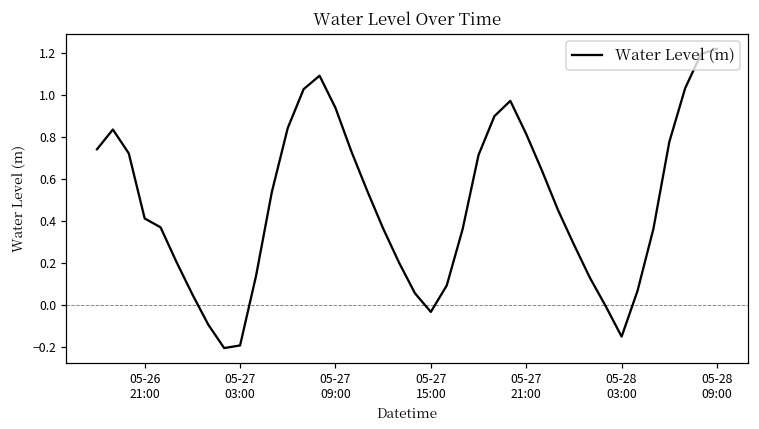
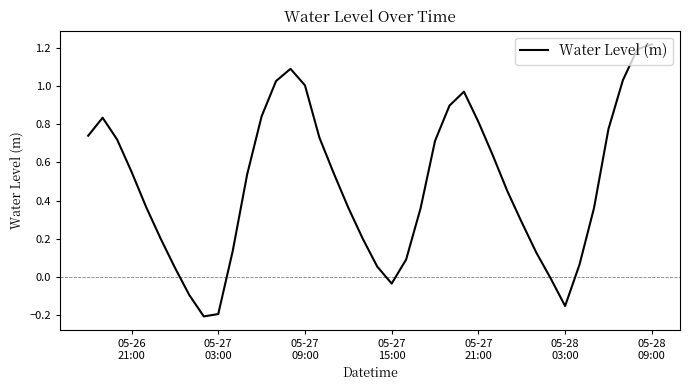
05-26 21:00: 0.41 -> 0.55
05-27 09:00: 0.94 -> 1.00
